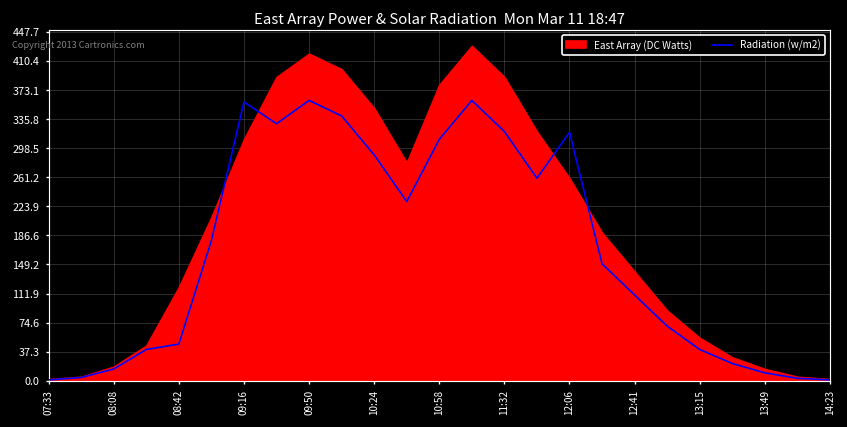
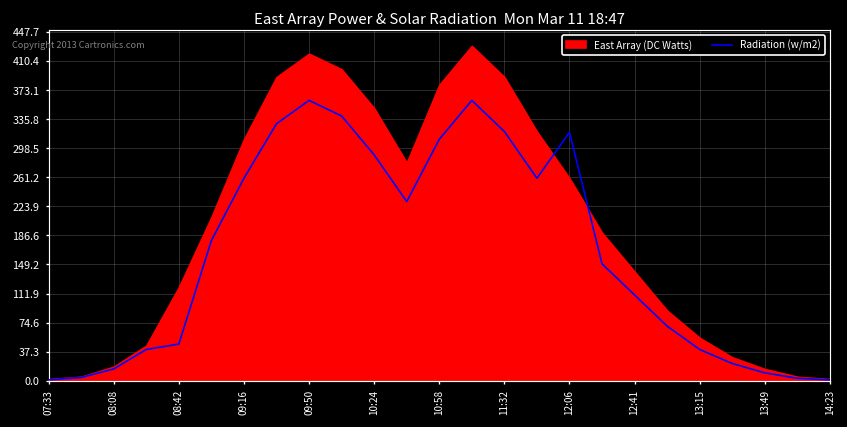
Radiation (w/m2), 09:16: 360 -> 260
